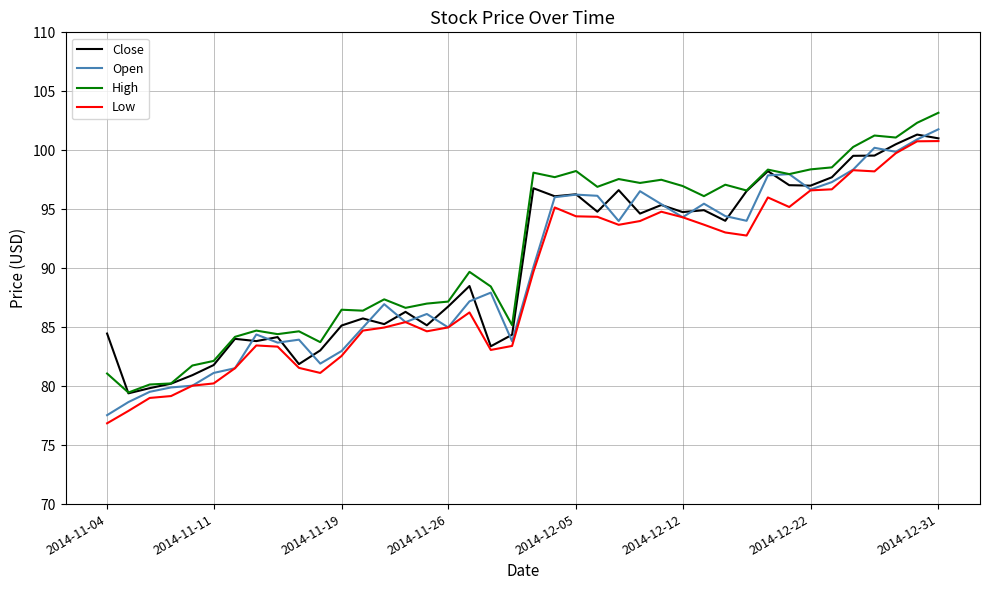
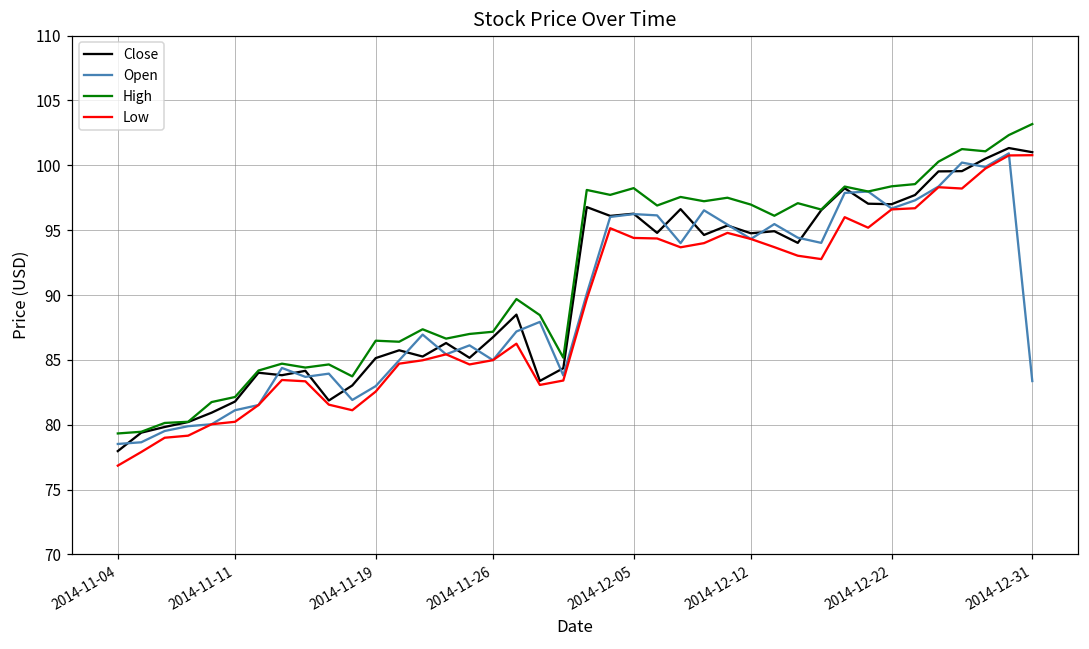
Close, 2014-11-04: 84.5 -> 78.0
Open, 2014-11-04: 77.5 -> 78.5
High, 2014-11-04: 81.1 -> 79.3
Open, 2014-12-31: 101.8 -> 83.4
